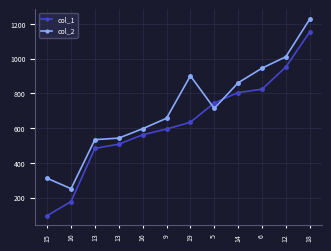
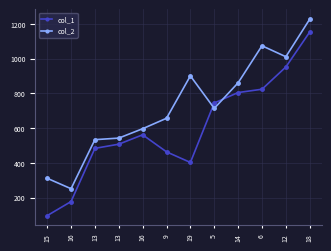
col_1, 9: 600 -> 460
col_1, 19: 630 -> 400
col_2, 6: 950 -> 1070
